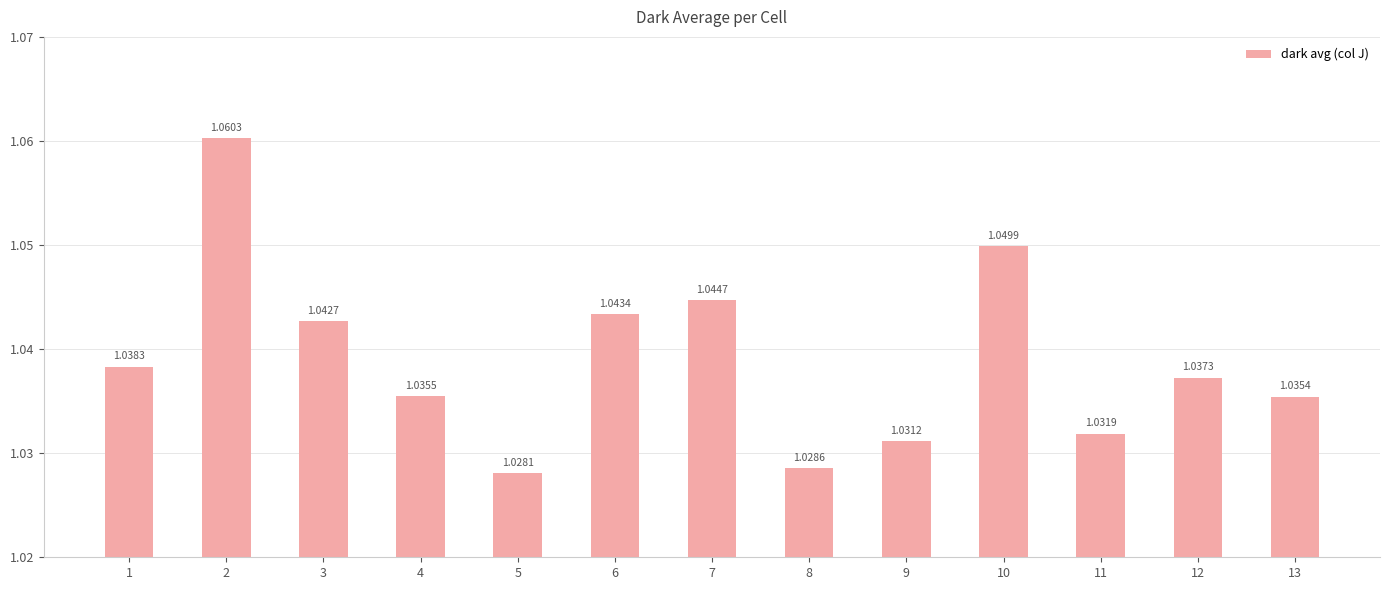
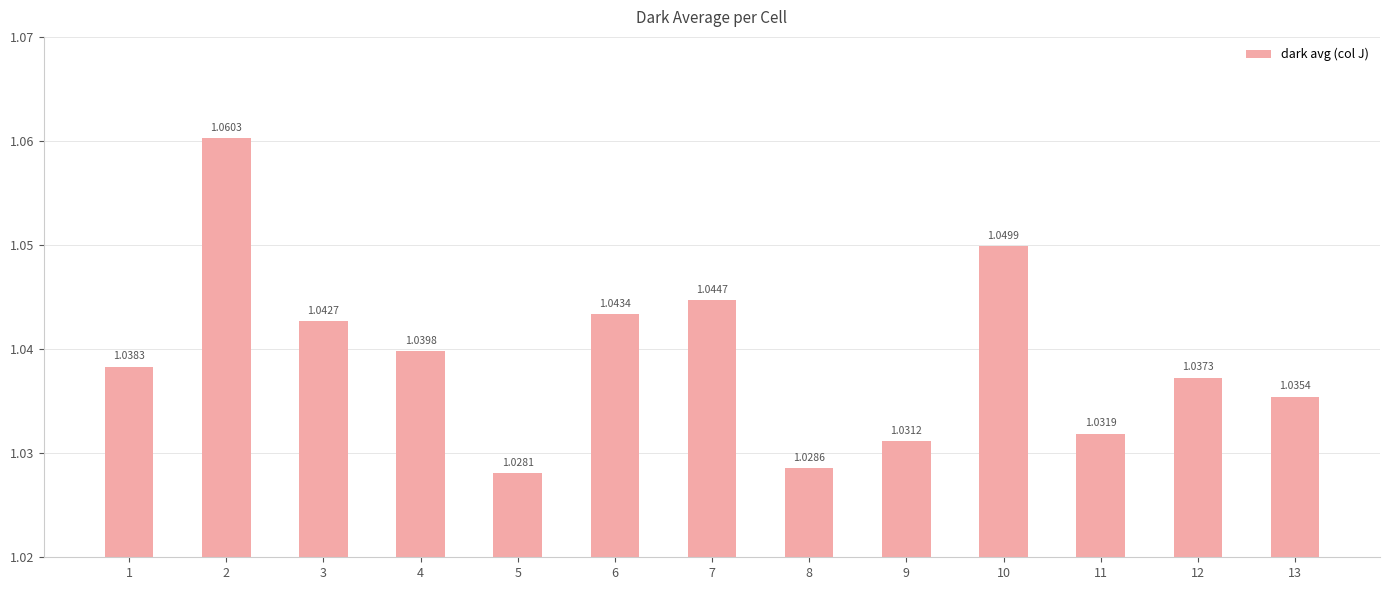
4: 1.0355 -> 1.0398
